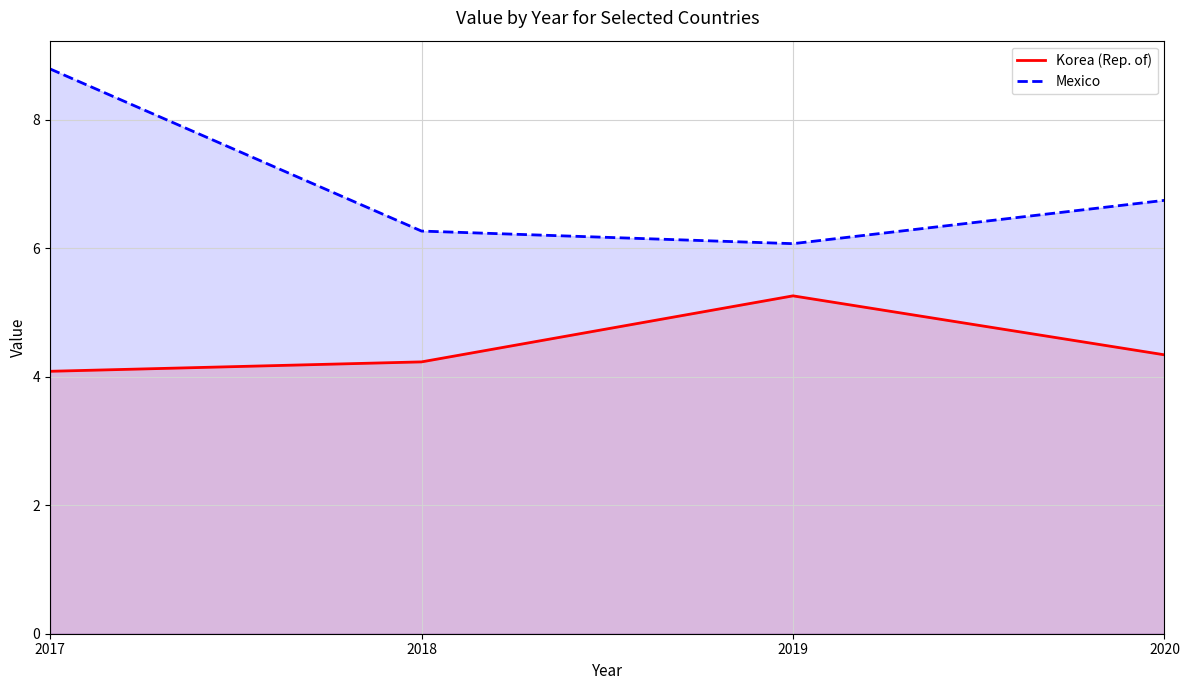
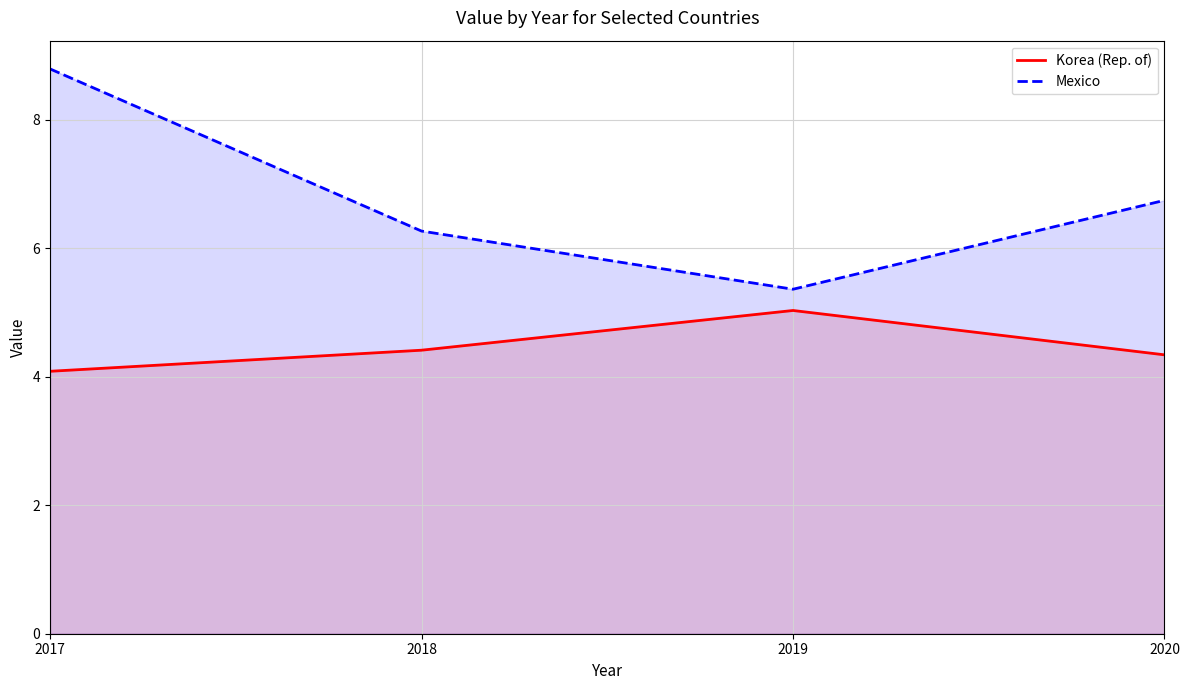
Korea (Rep. of), 2018: 4.2 -> 4.4
Korea (Rep. of), 2019: 5.3 -> 5.0
Mexico, 2019: 6.1 -> 5.4
